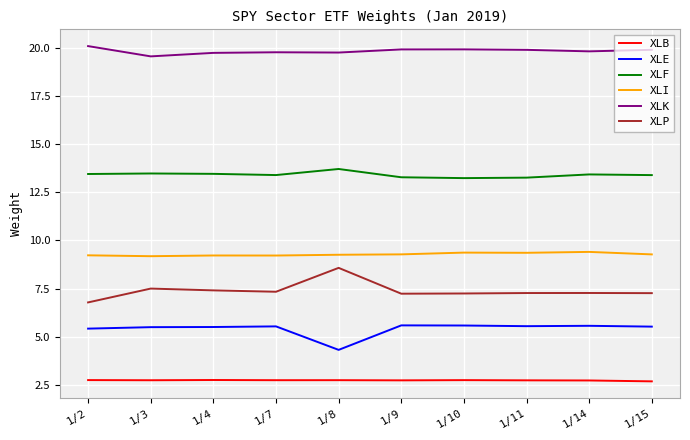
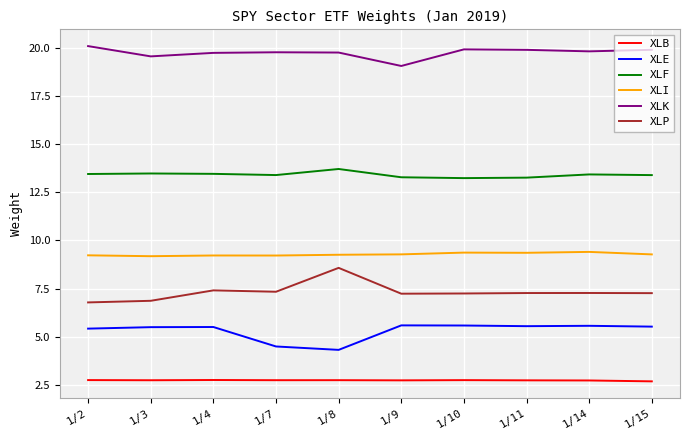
XLP, 1/3: 7.5 -> 6.9
XLE, 1/7: 5.5 -> 4.5
XLK, 1/9: 19.9 -> 19.1
